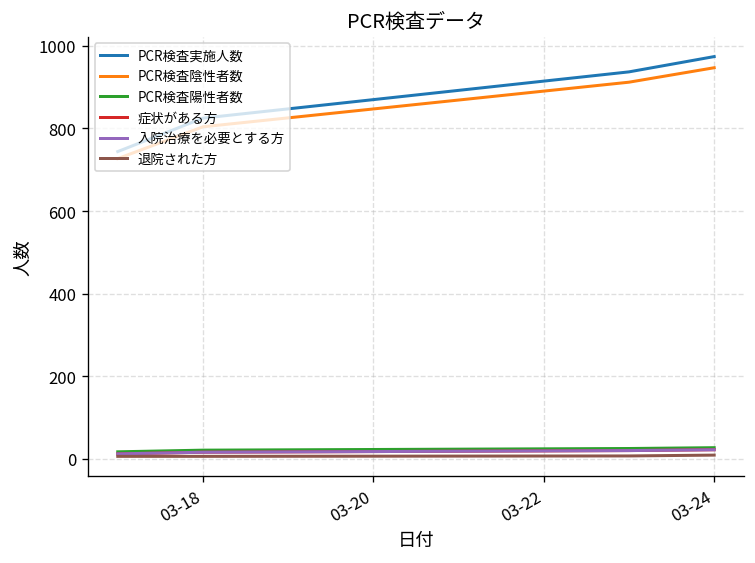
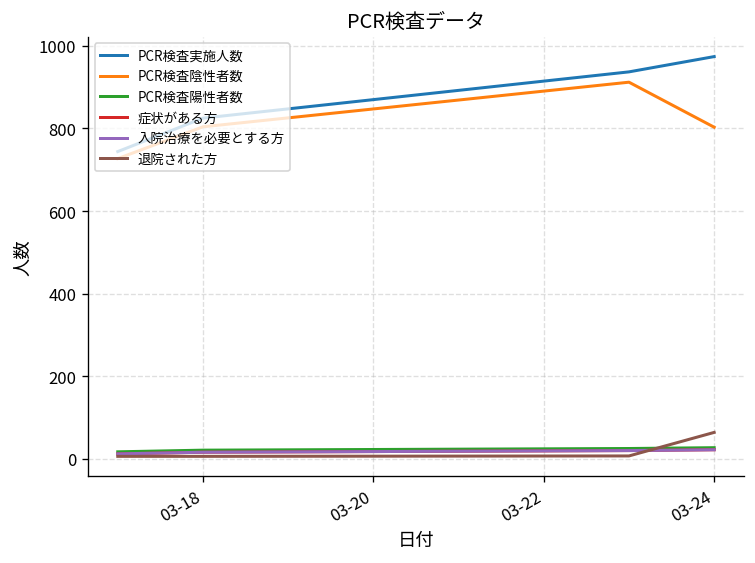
PCR検査陰性者数, 03-24: 950 -> 800
退院された方, 03-24: 10 -> 60
